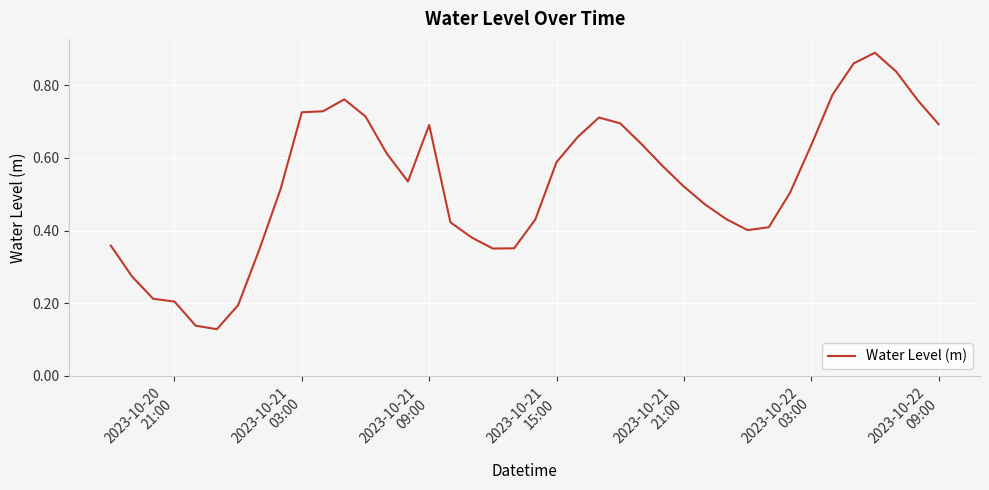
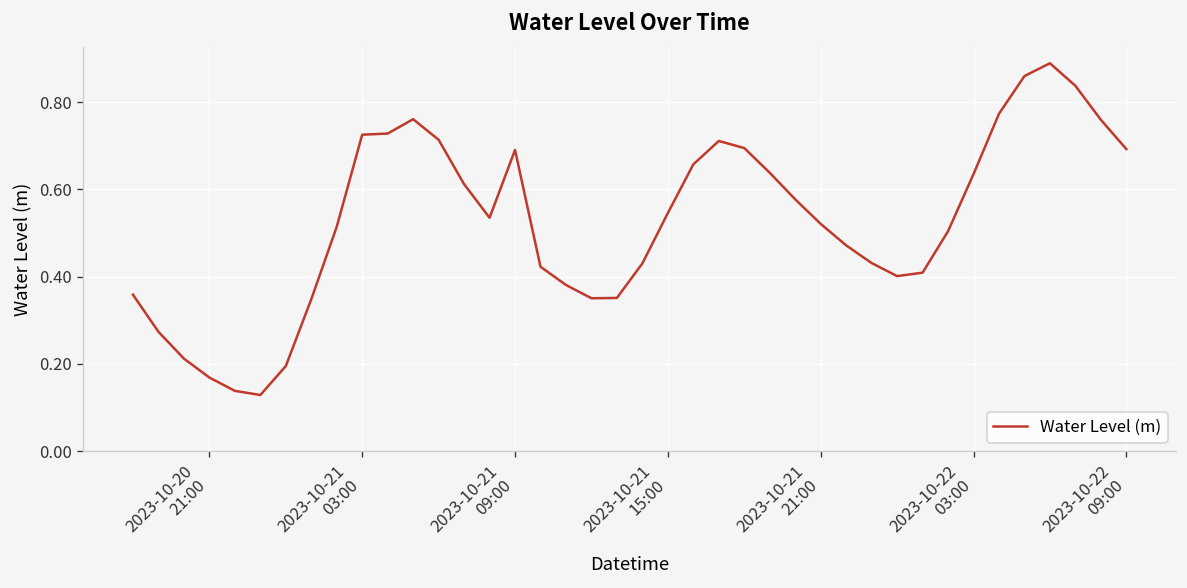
2023-10-20 21:00: 0.20 -> 0.17
2023-10-21 15:00: 0.59 -> 0.55
